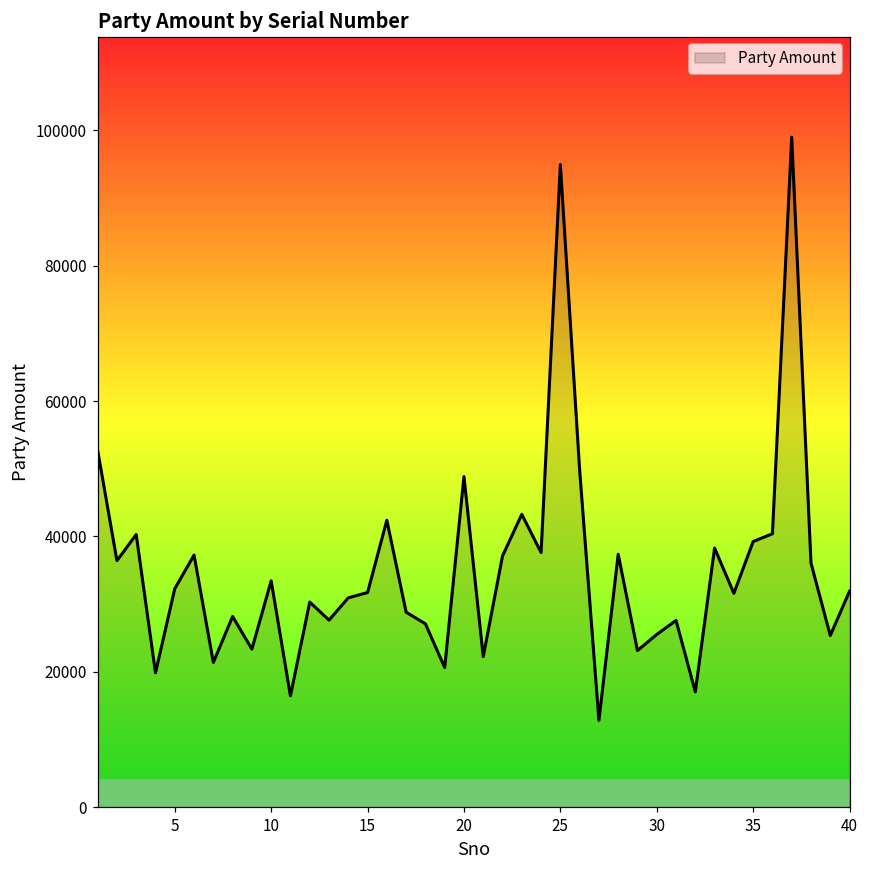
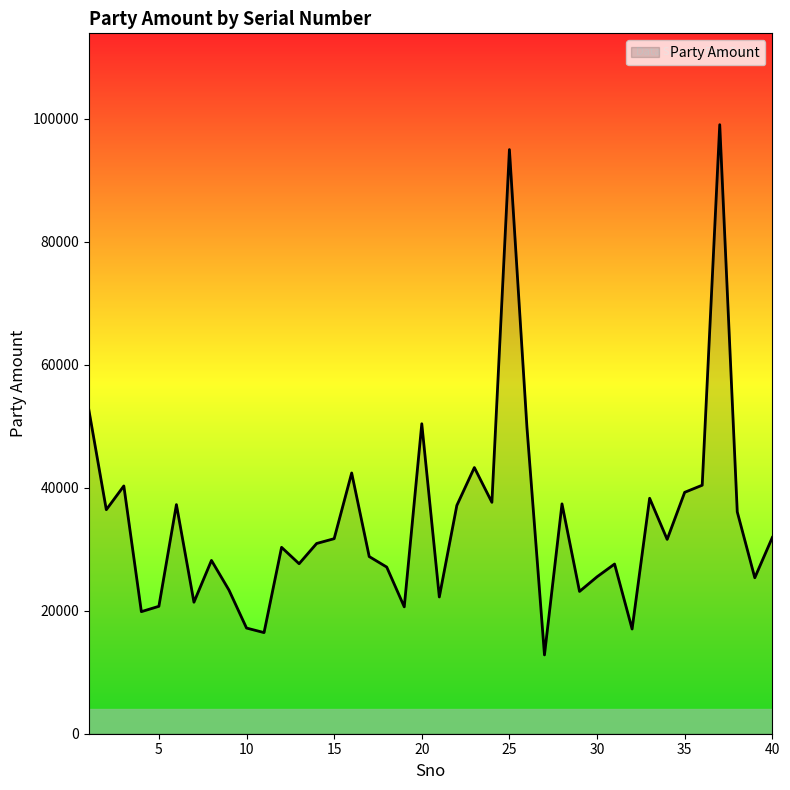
5: 32000 -> 21000
10: 33000 -> 17000
20: 49000 -> 50000
